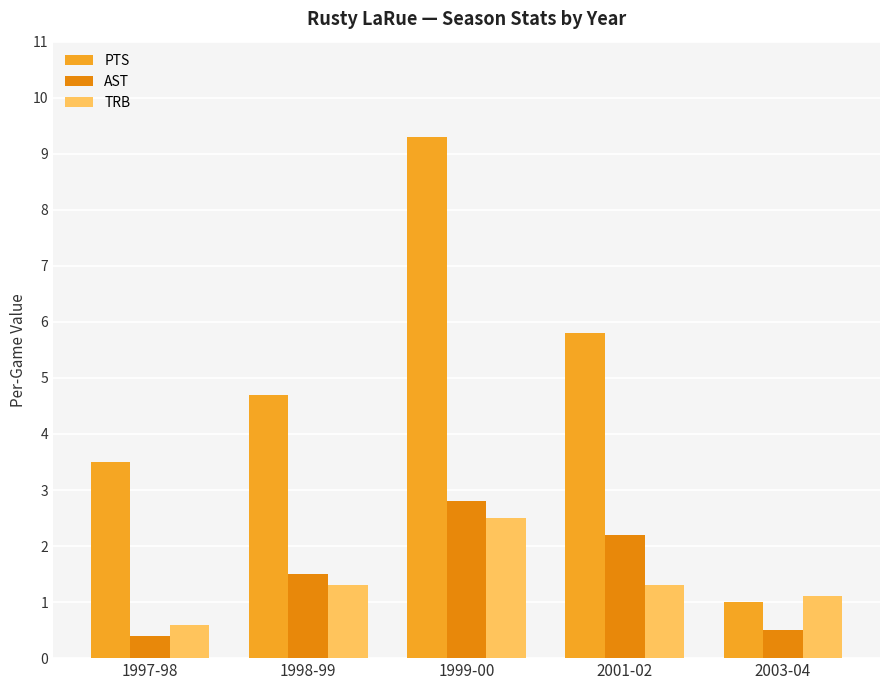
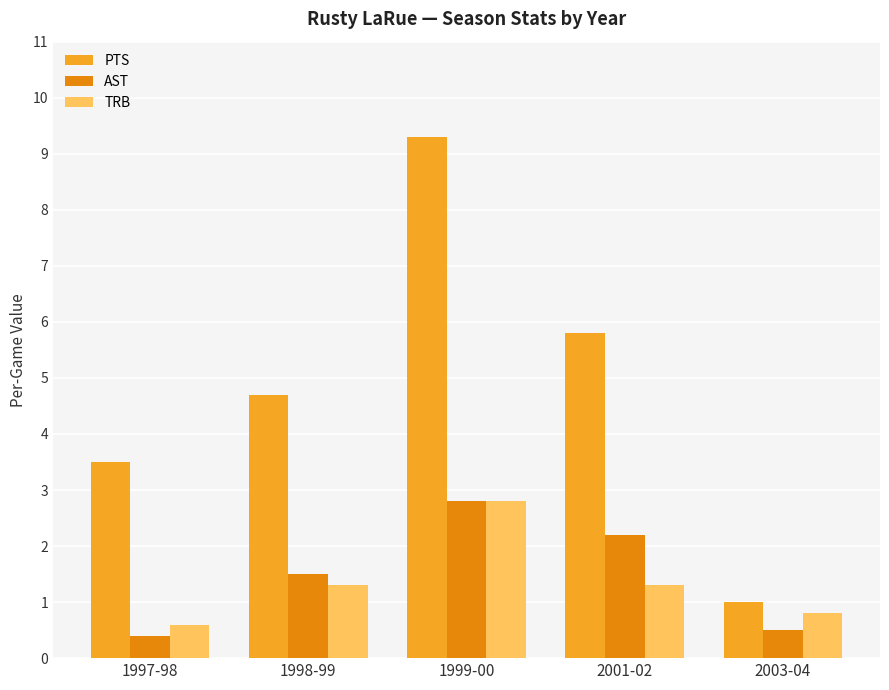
TRB, 1999-00: 2.5 -> 2.8
TRB, 2003-04: 1.1 -> 0.8
